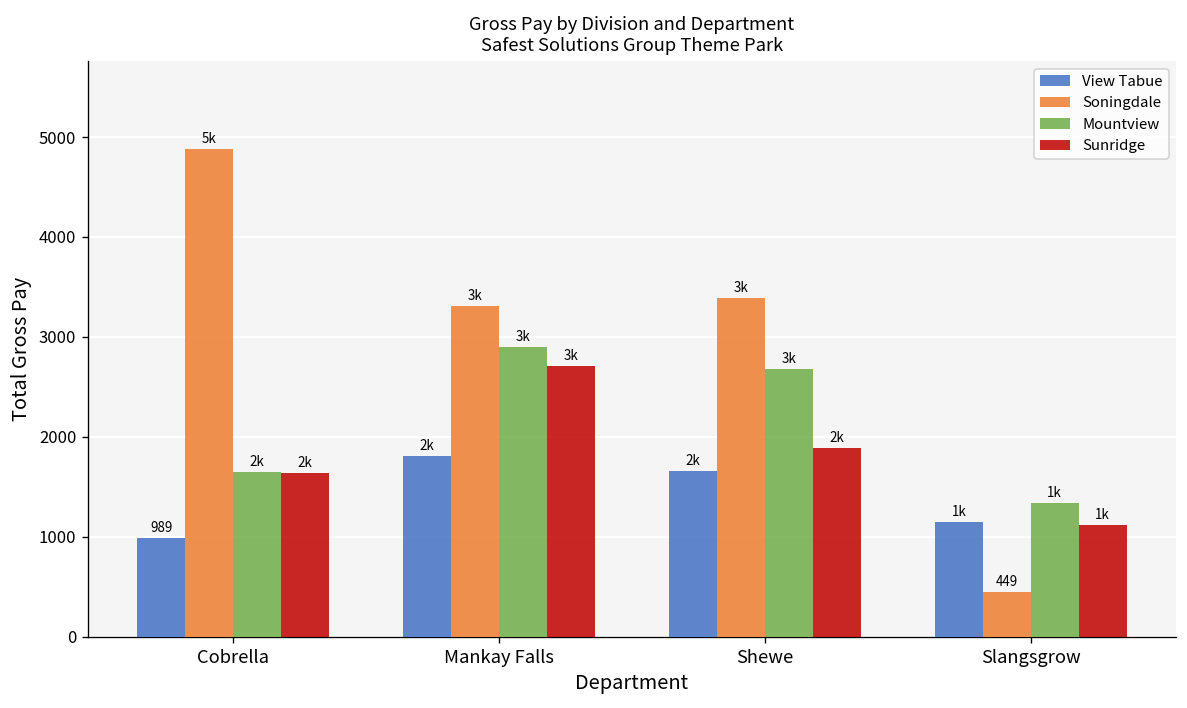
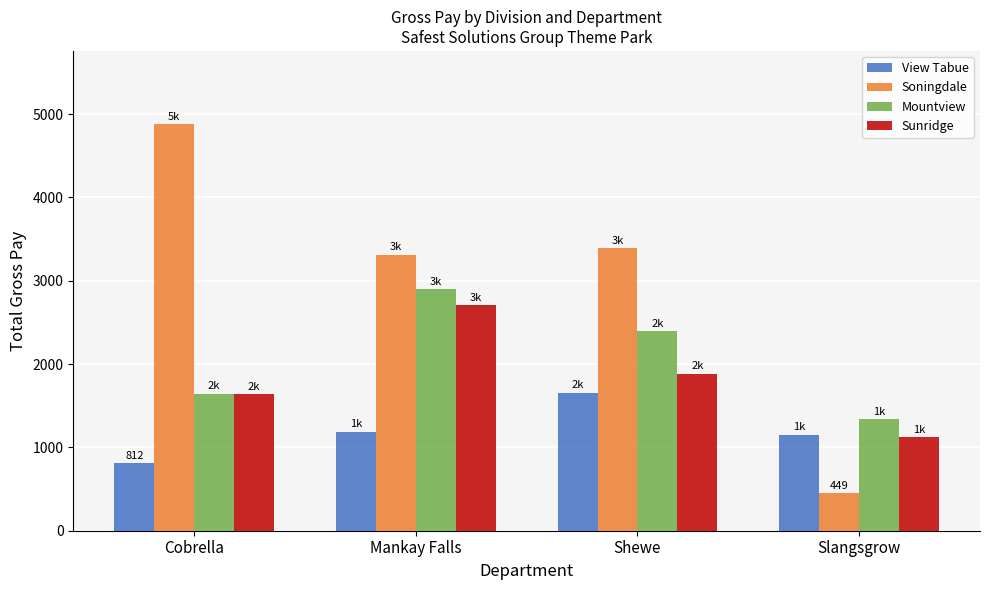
View Tabue, Cobrella: 989 -> 812
View Tabue, Mankay Falls: 2k -> 1k
Mountview, Shewe: 3k -> 2k
